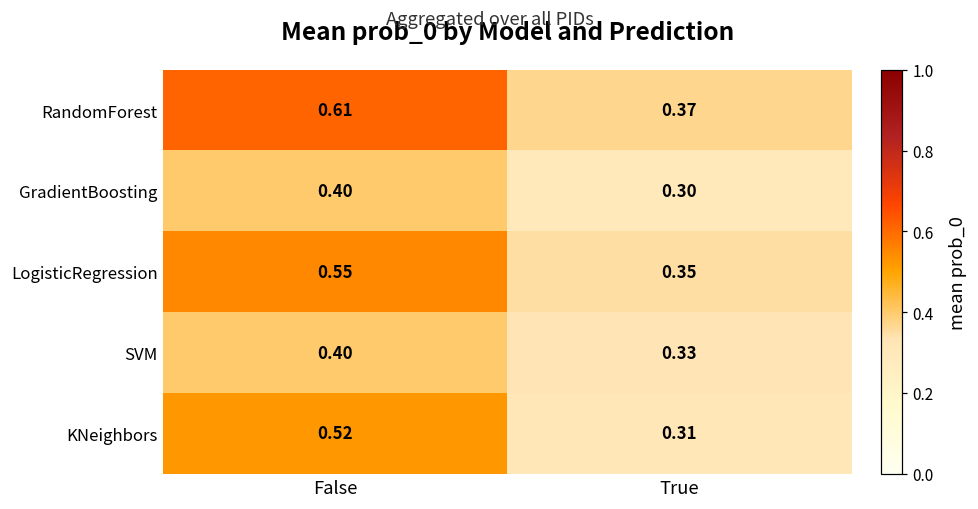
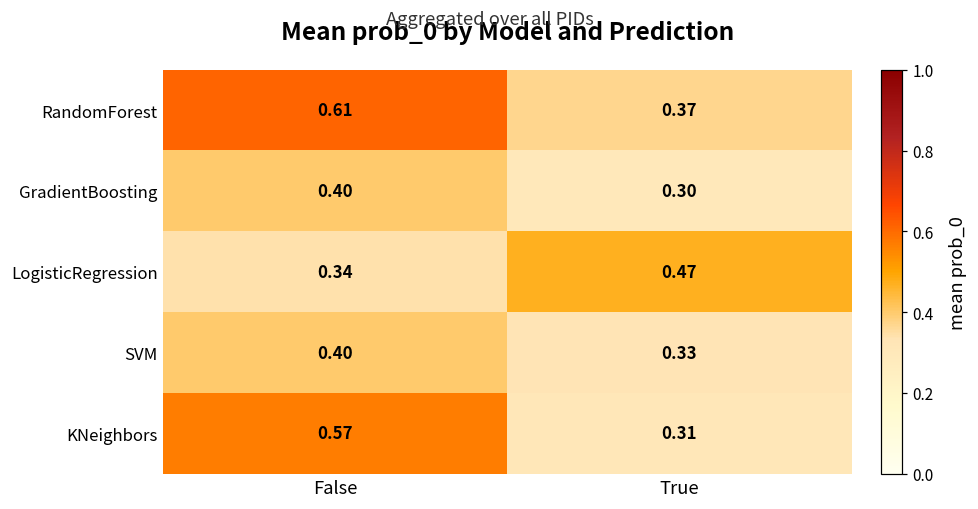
LogisticRegression, False: 0.55 -> 0.34
LogisticRegression, True: 0.35 -> 0.47
KNeighbors, False: 0.52 -> 0.57
